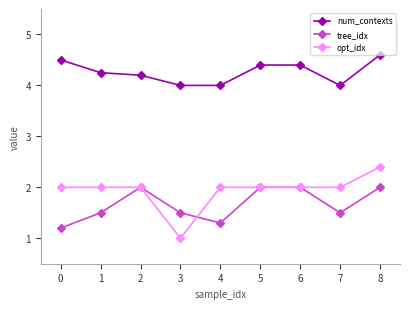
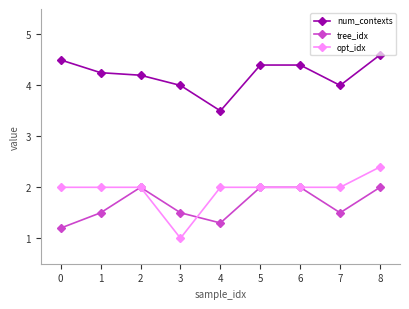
num_contexts, 4: 4.0 -> 3.5
